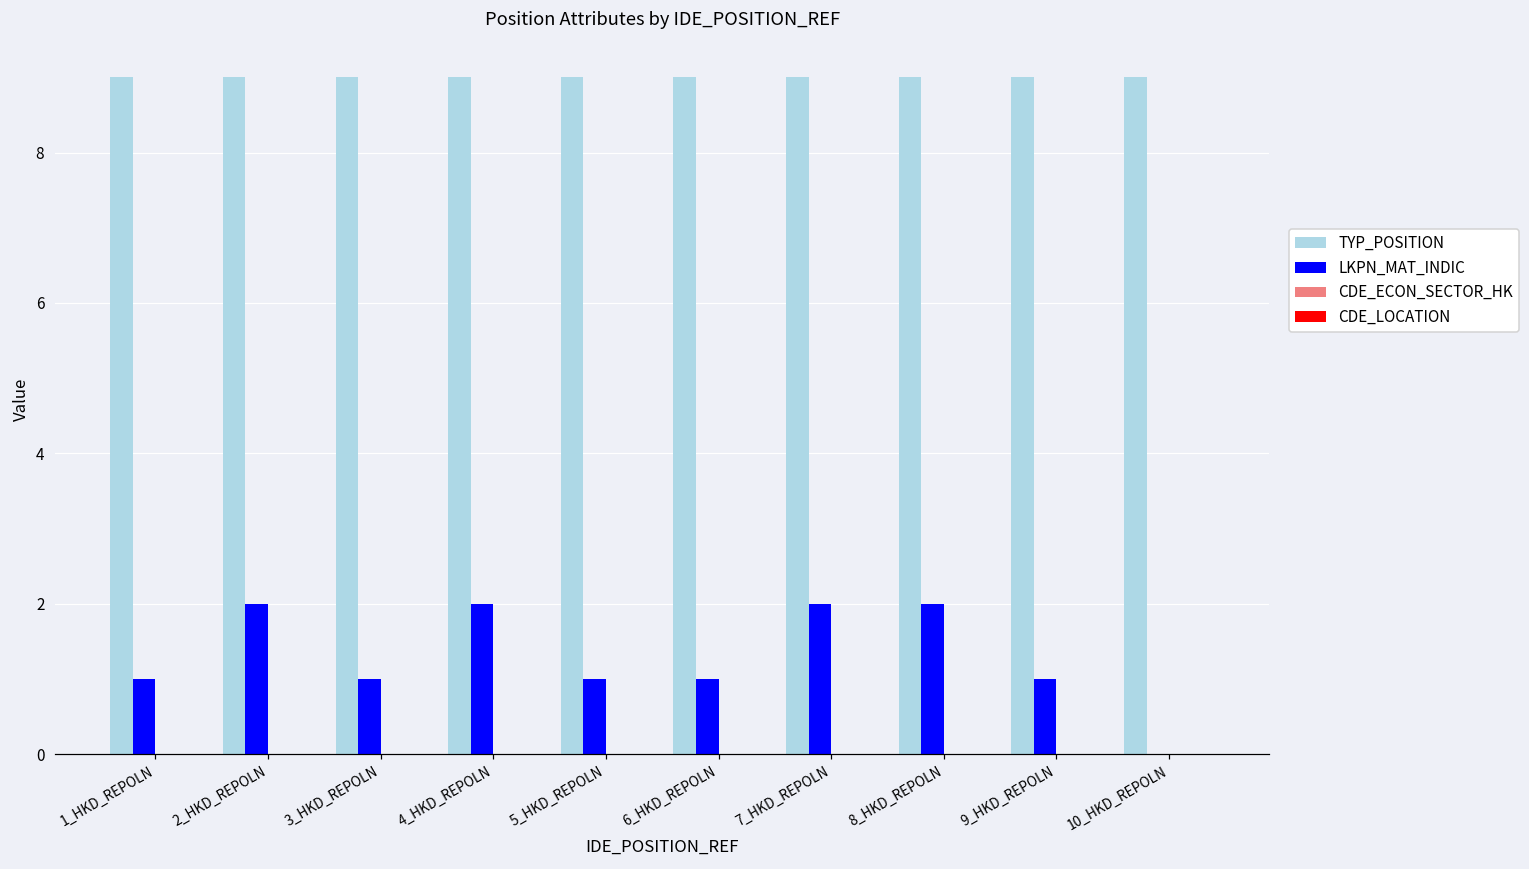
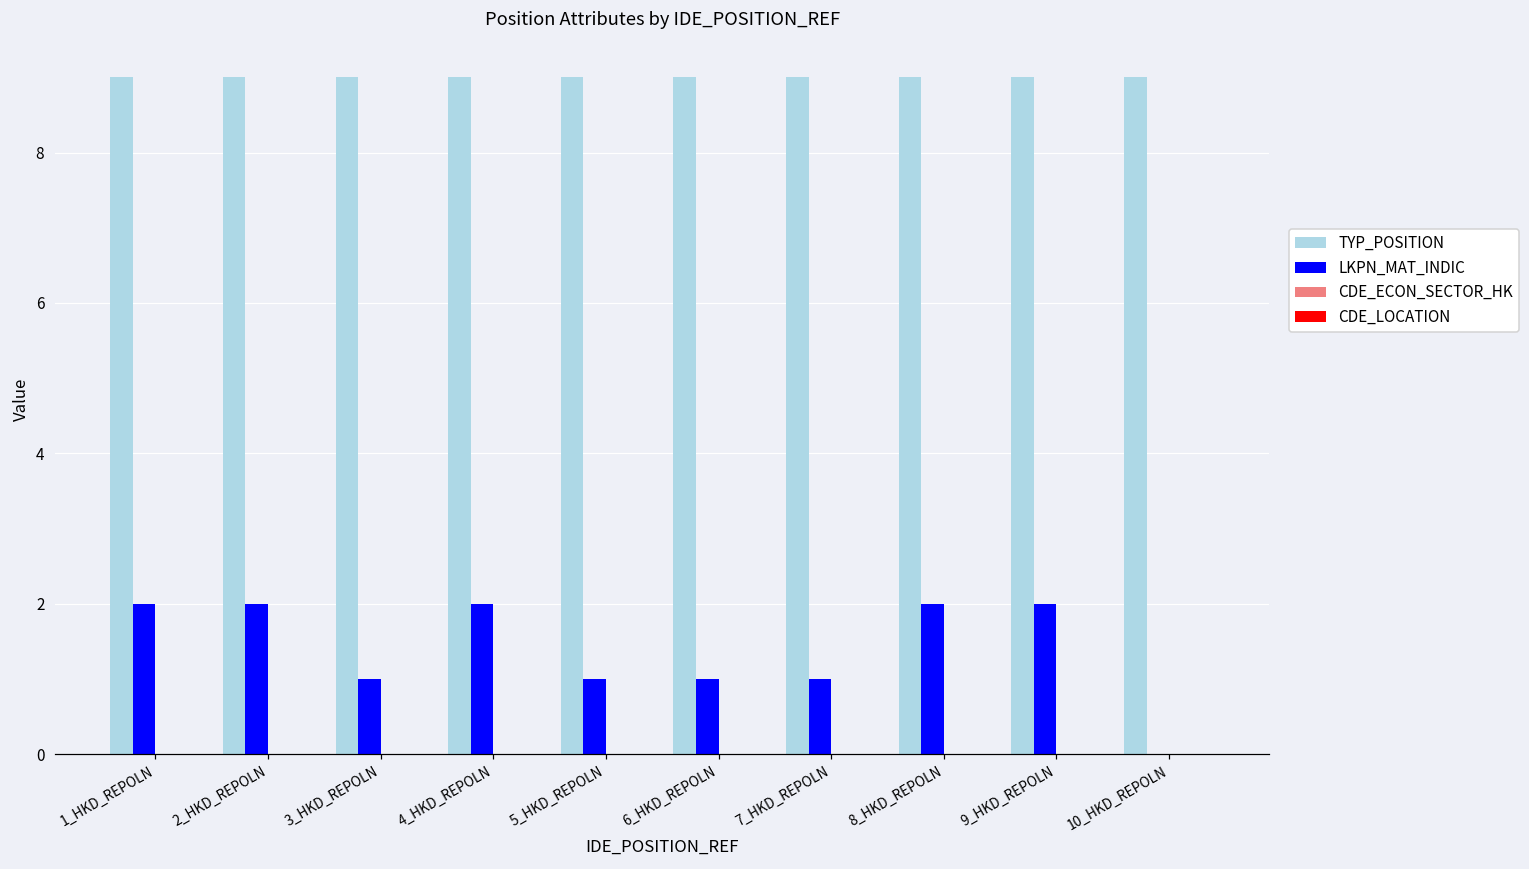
LKPN_MAT_INDIC, 1_HKD_REPOLN: 1 -> 2
LKPN_MAT_INDIC, 7_HKD_REPOLN: 2 -> 1
LKPN_MAT_INDIC, 9_HKD_REPOLN: 1 -> 2
